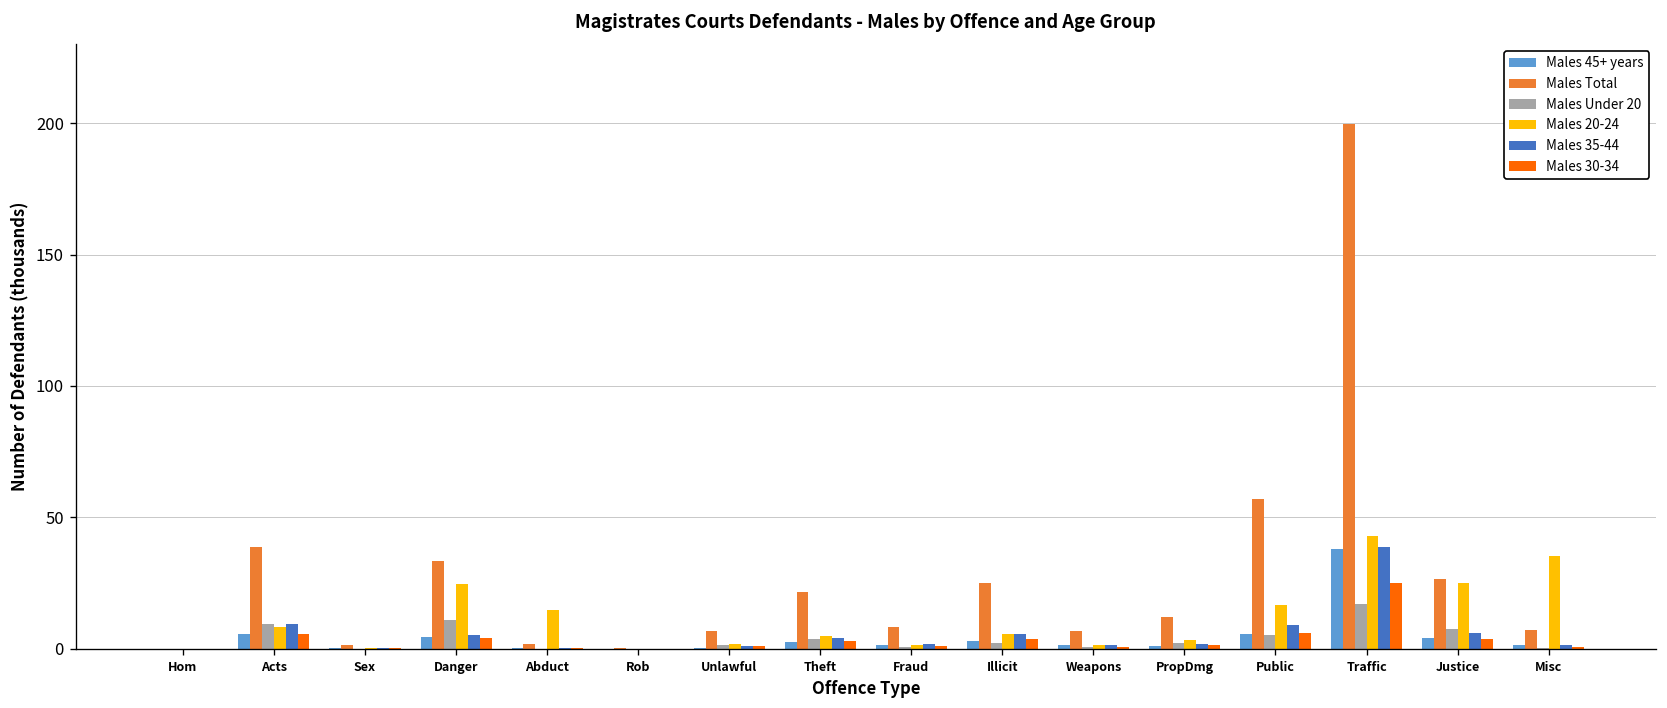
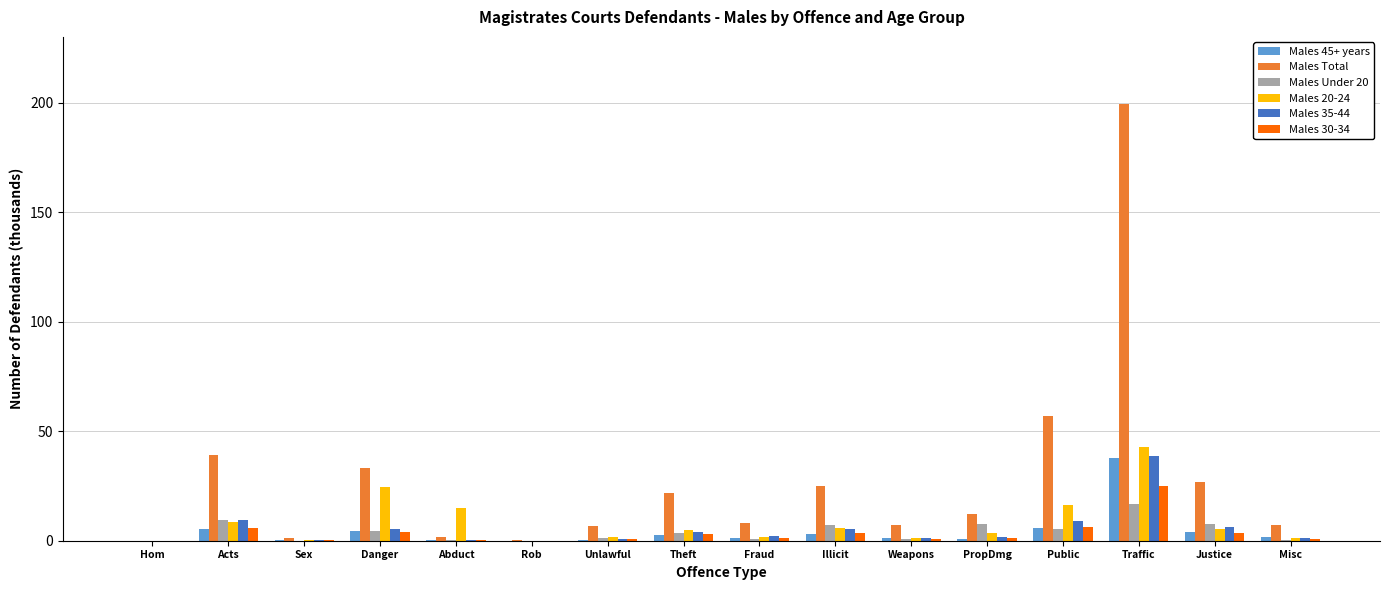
Males Under 20, Danger: 11 -> 5
Males Under 20, Illicit: 2 -> 7
Males Under 20, PropDmg: 2 -> 8
Males 20-24, Justice: 25 -> 5
Males 20-24, Misc: 35 -> 1
